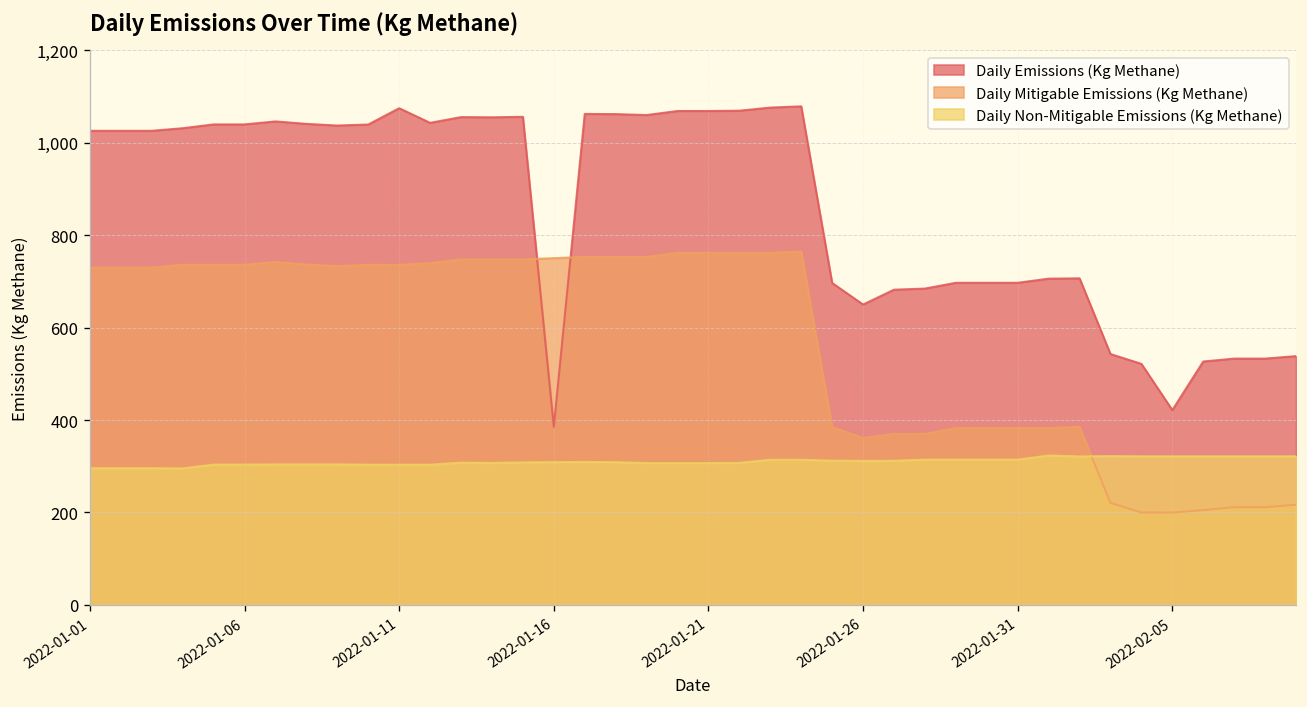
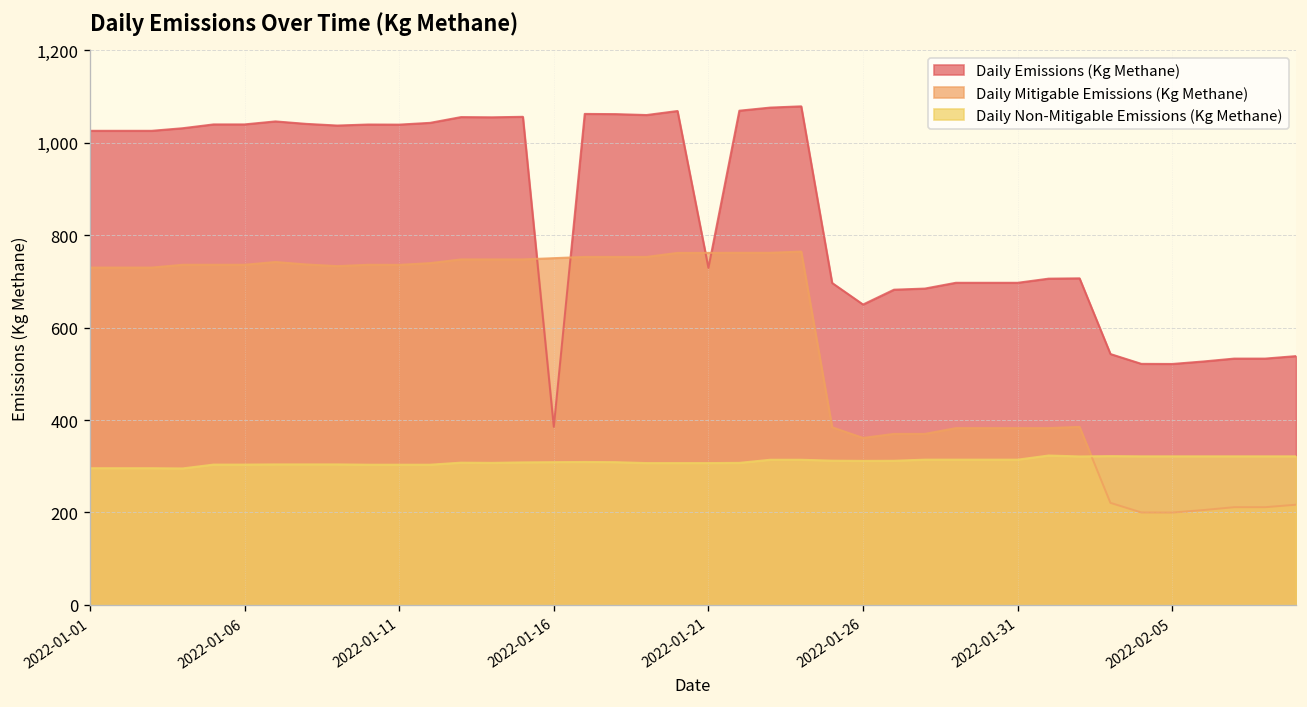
Daily Emissions (Kg Methane), 2022-01-11: 1,070 -> 1,040
Daily Emissions (Kg Methane), 2022-01-21: 1,070 -> 730
Daily Emissions (Kg Methane), 2022-02-05: 420 -> 520
